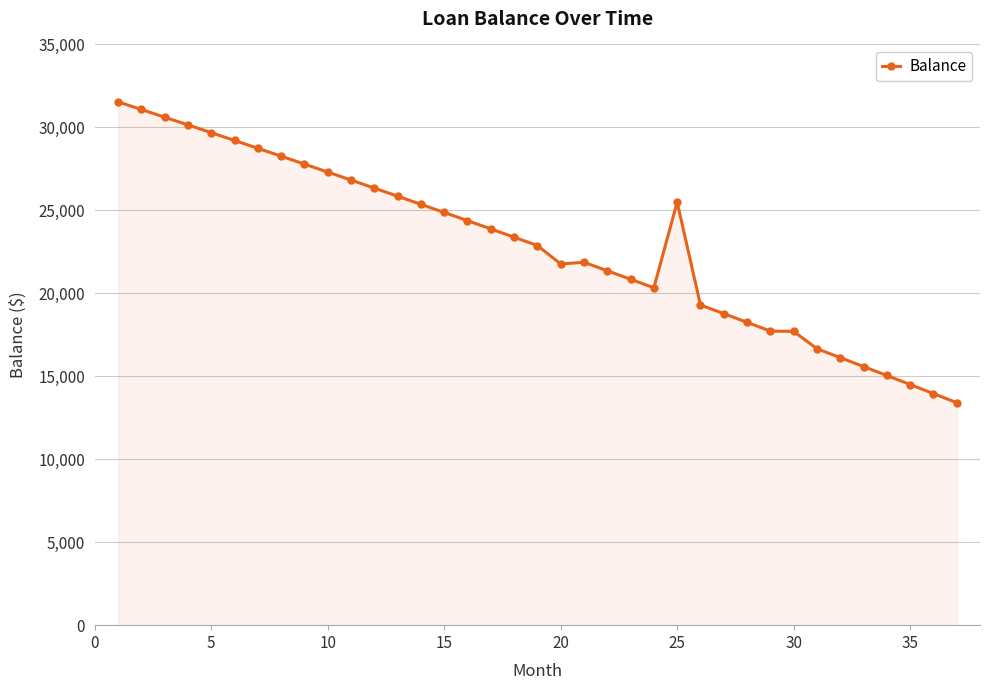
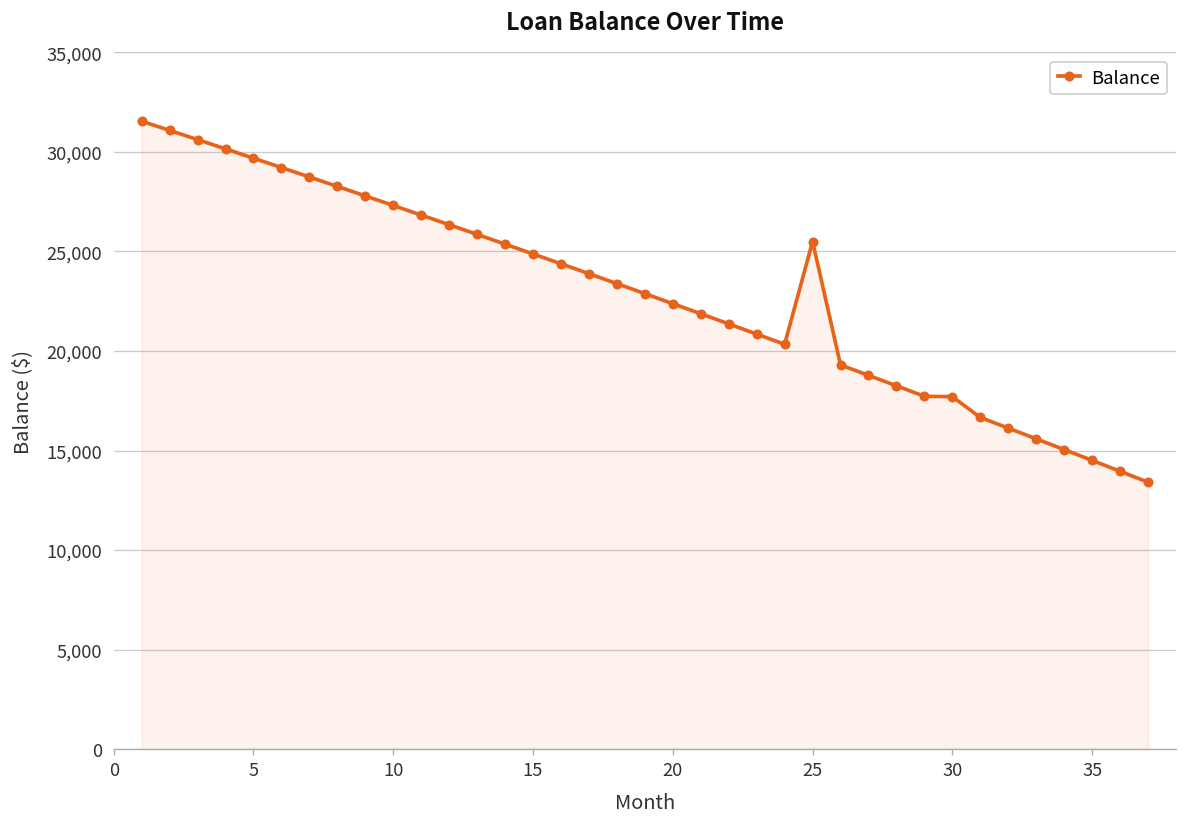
20: 21,800 -> 22,400
